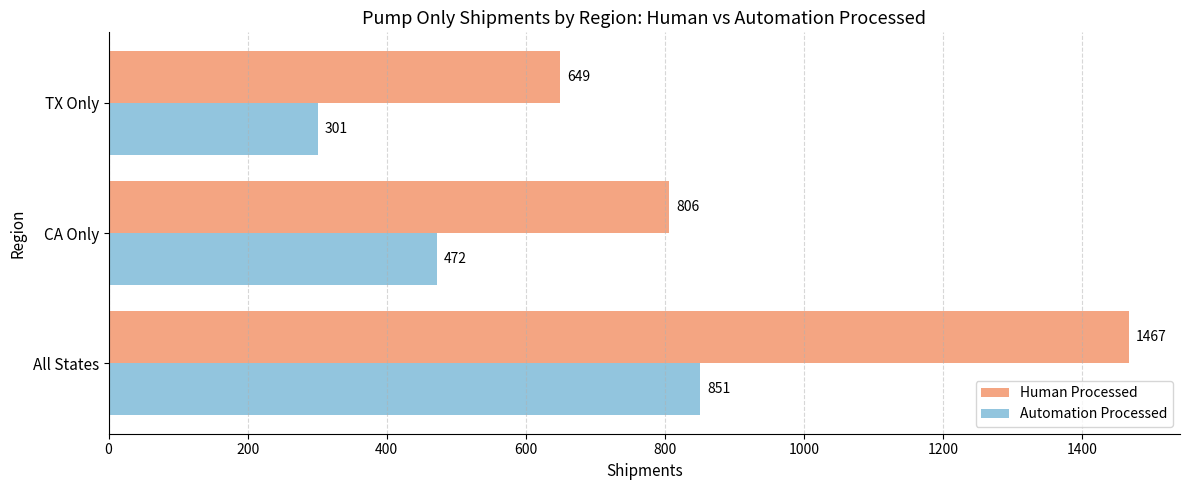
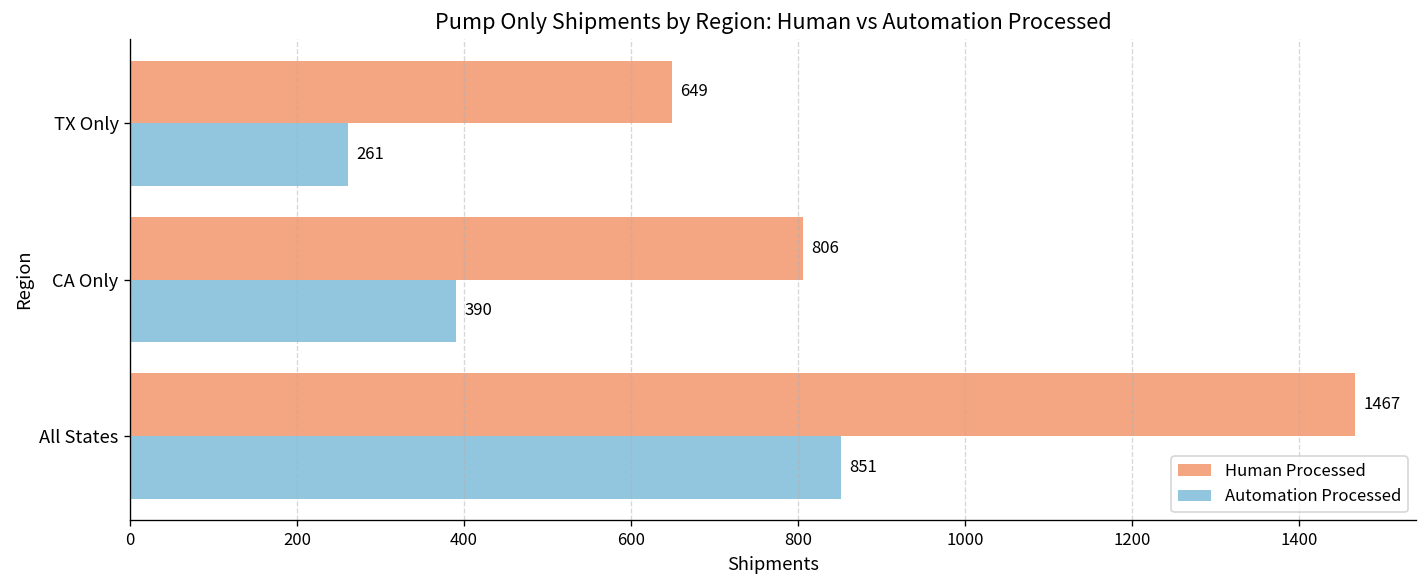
Automation Processed, TX Only: 301 -> 261
Automation Processed, CA Only: 472 -> 390
